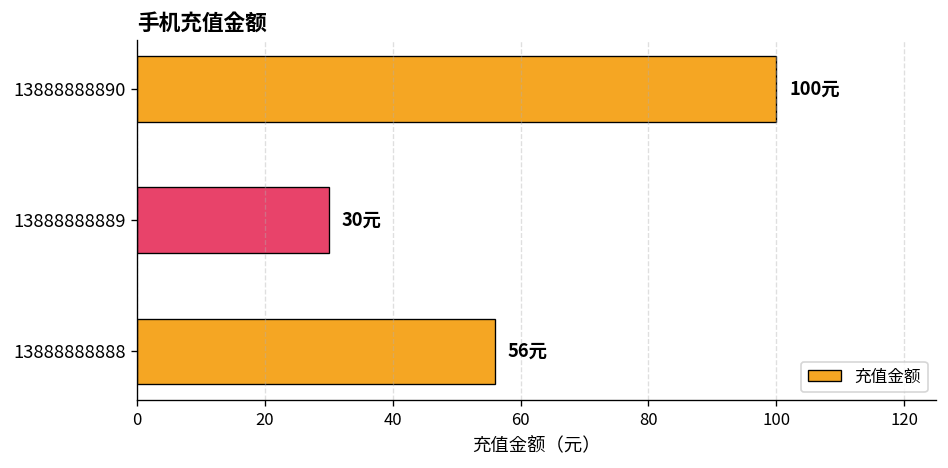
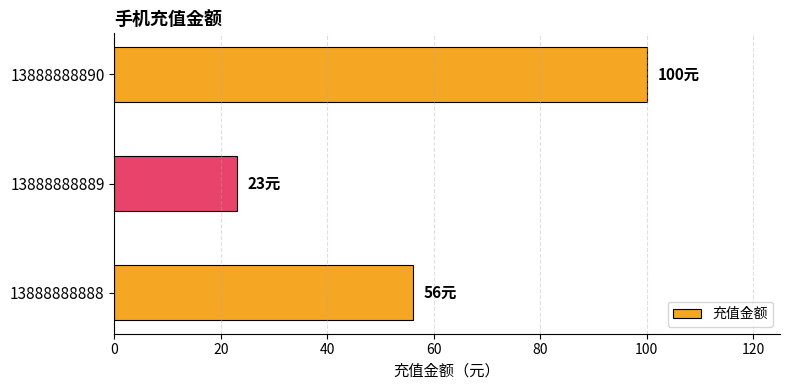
13888888889: 30元 -> 23元
